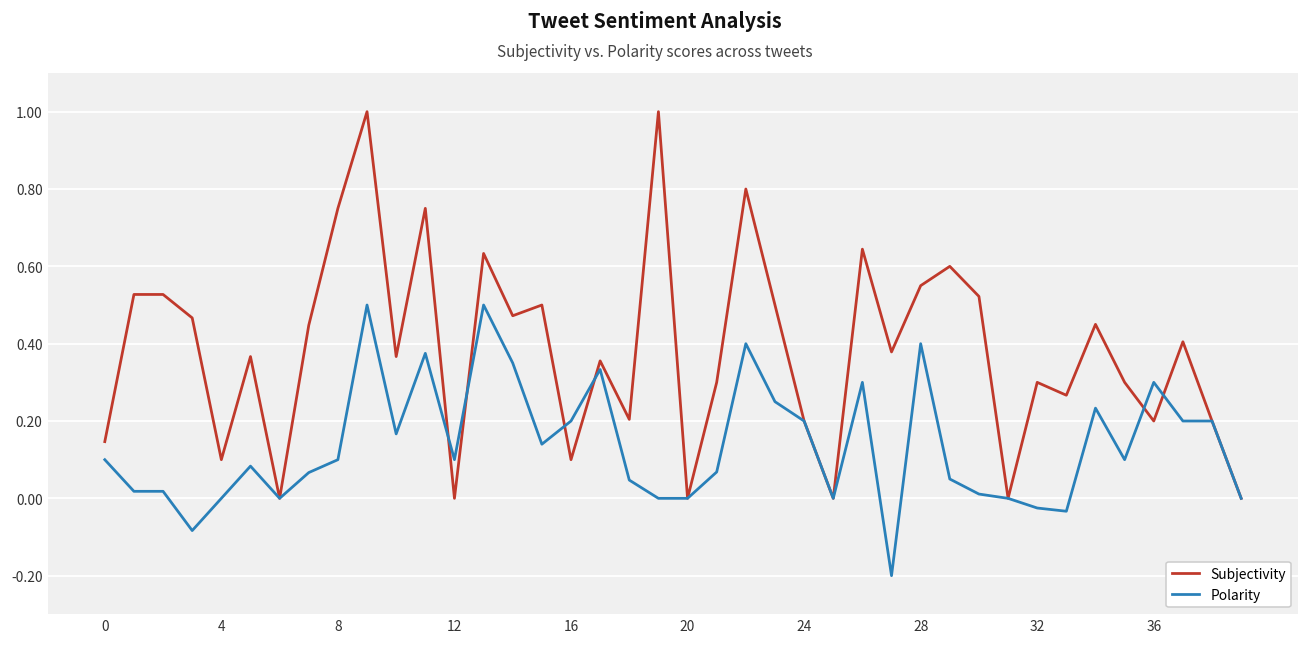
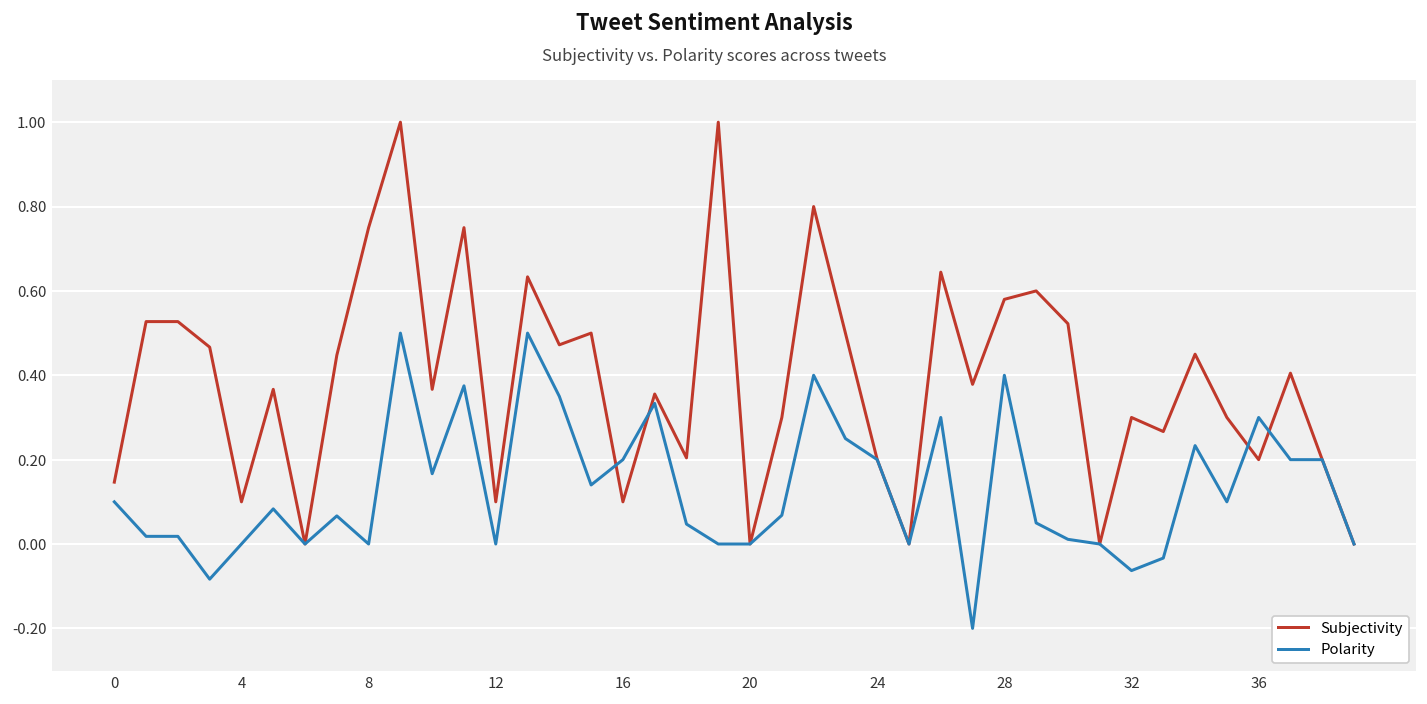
Polarity, 8: 0.1 -> 0.0
Subjectivity, 12: 0.0 -> 0.1
Polarity, 12: 0.1 -> 0.0
Subjectivity, 28: 0.55 -> 0.58
Polarity, 32: -0.03 -> -0.06
